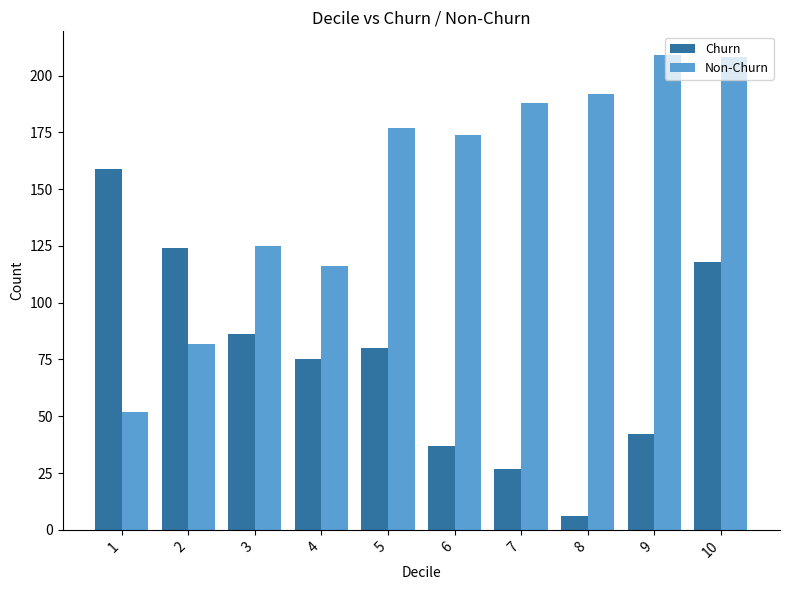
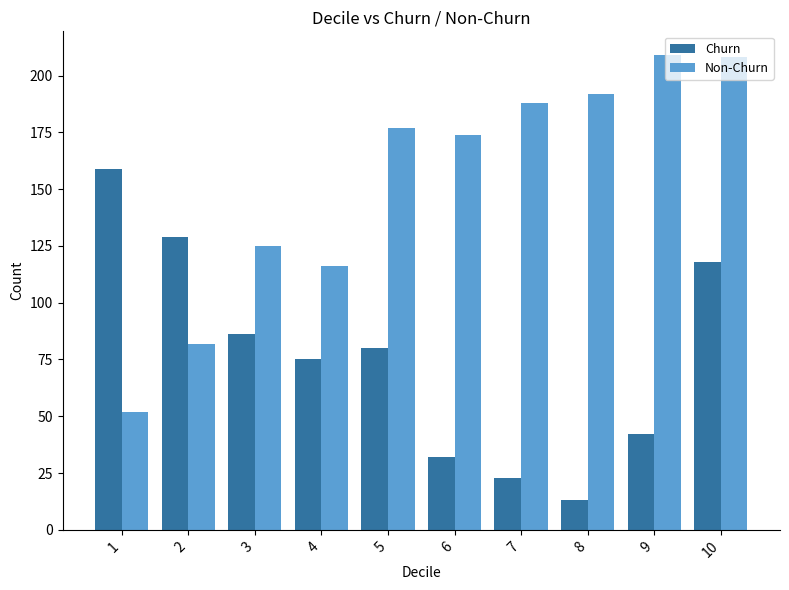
Churn, 2: 124 -> 129
Churn, 6: 37 -> 32
Churn, 7: 27 -> 23
Churn, 8: 6 -> 13
